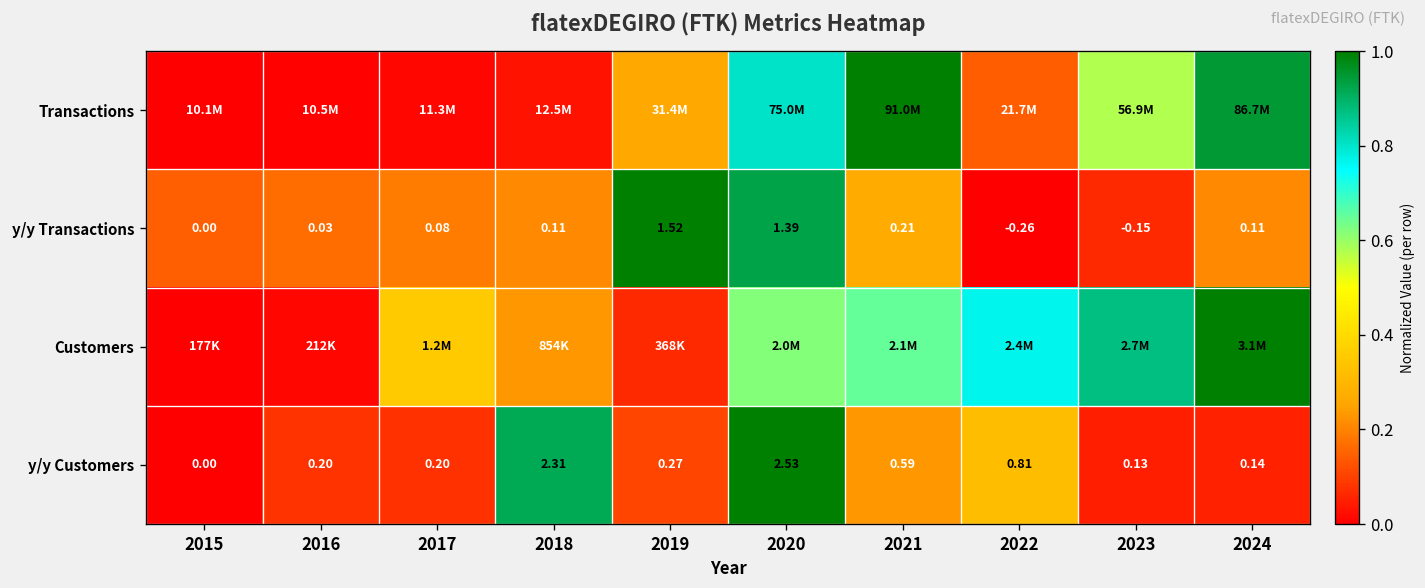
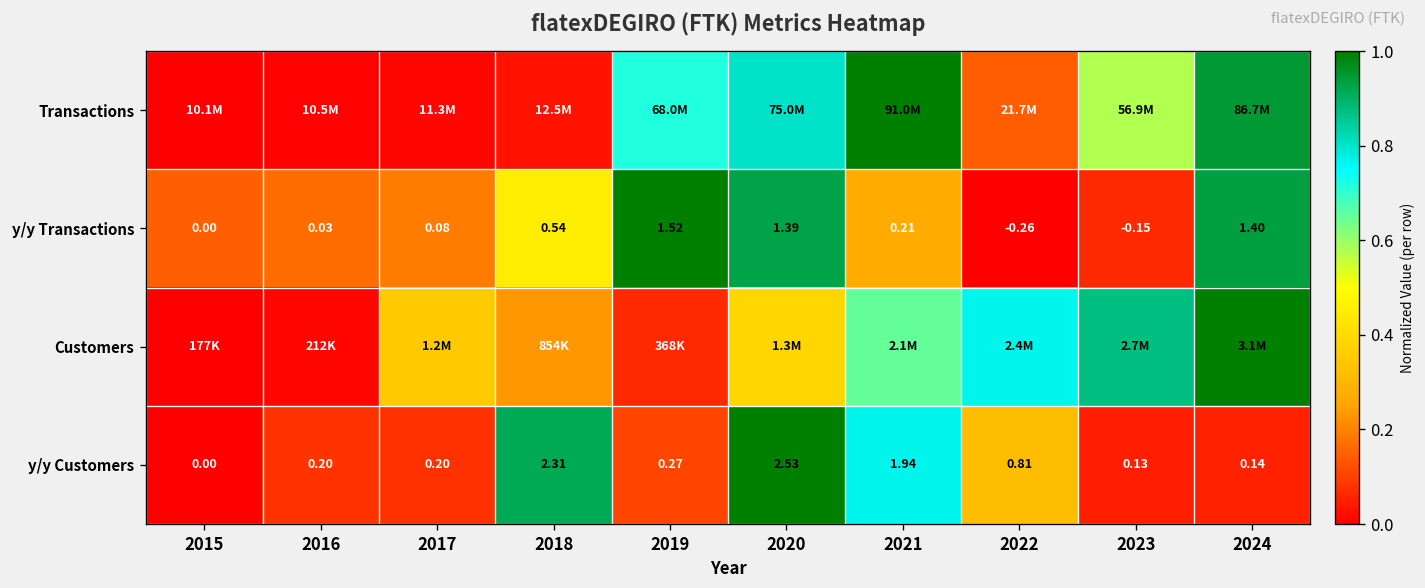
Transactions, 2019: 31.4M -> 68.0M
y/y Transactions, 2018: 0.11 -> 0.54
y/y Transactions, 2024: 0.11 -> 1.40
Customers, 2020: 2.0M -> 1.3M
y/y Customers, 2021: 0.59 -> 1.94
